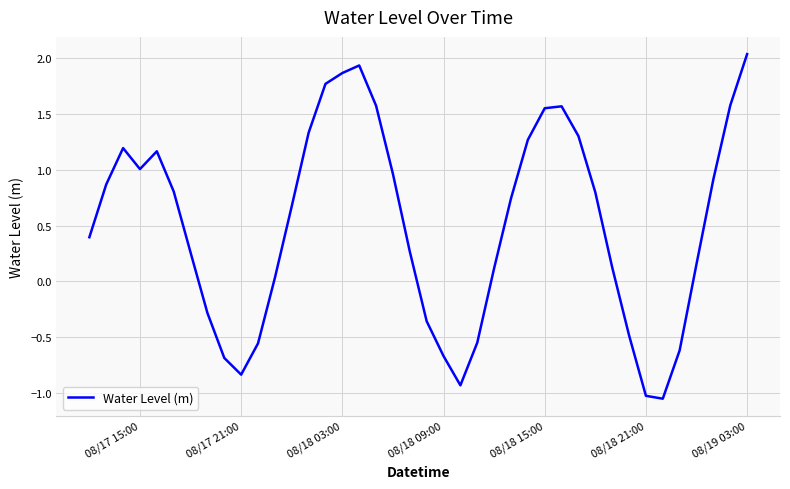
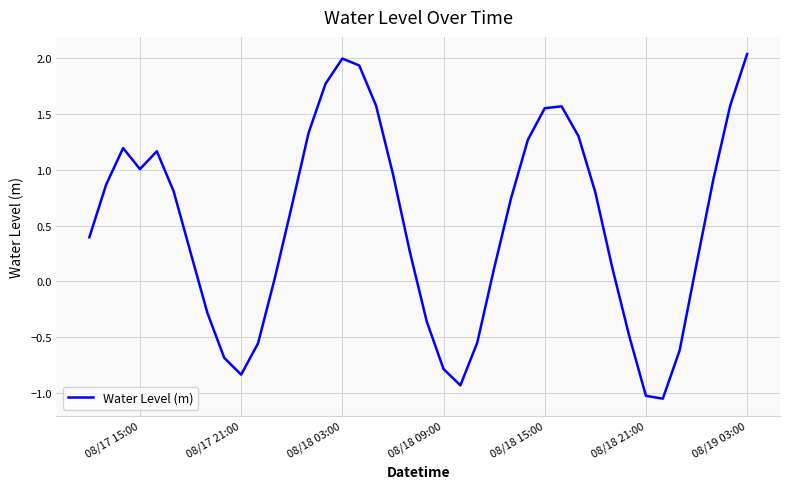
08/18 03:00: 1.87 -> 2.00
08/18 09:00: -0.67 -> -0.79
